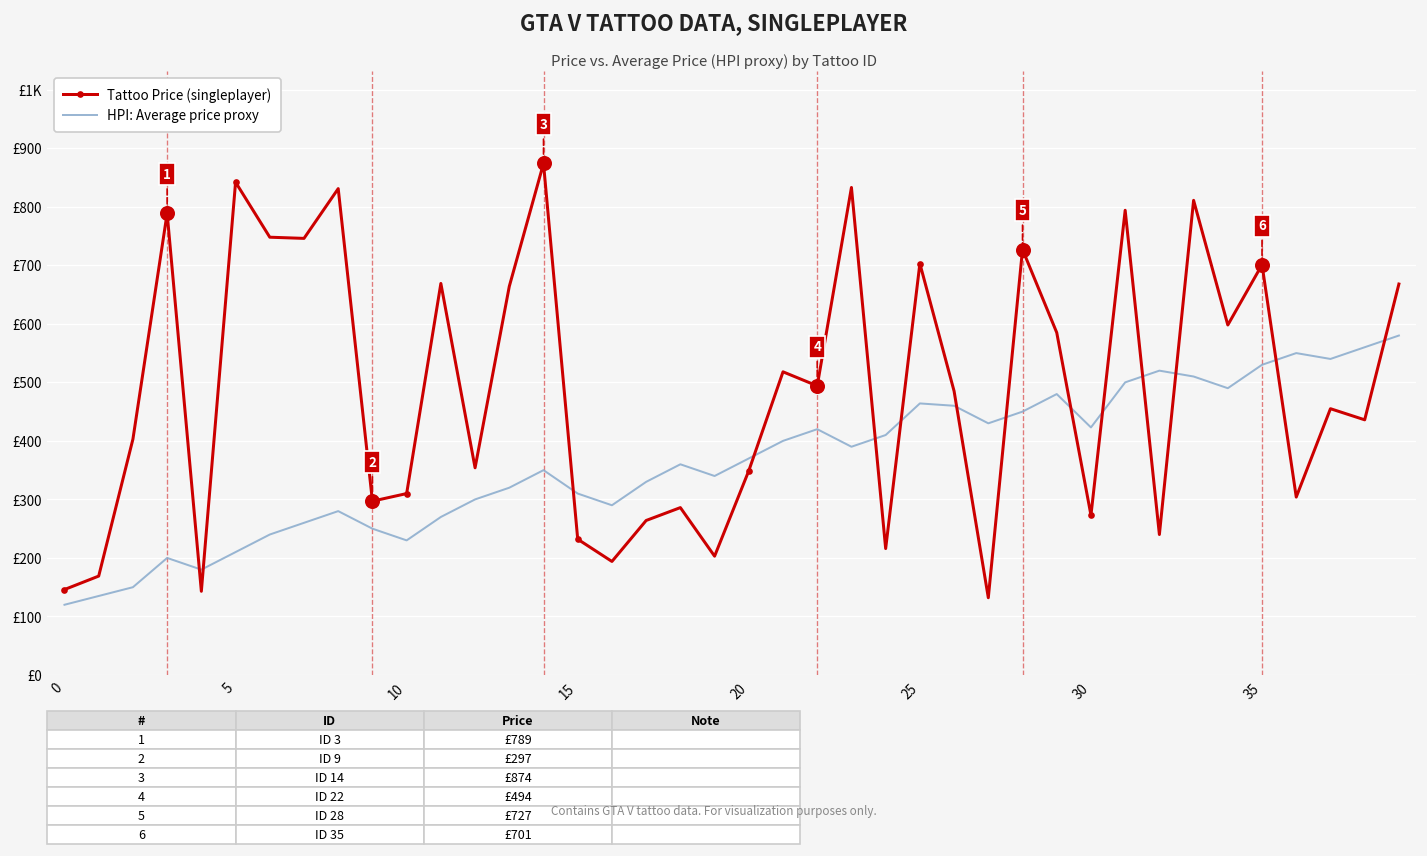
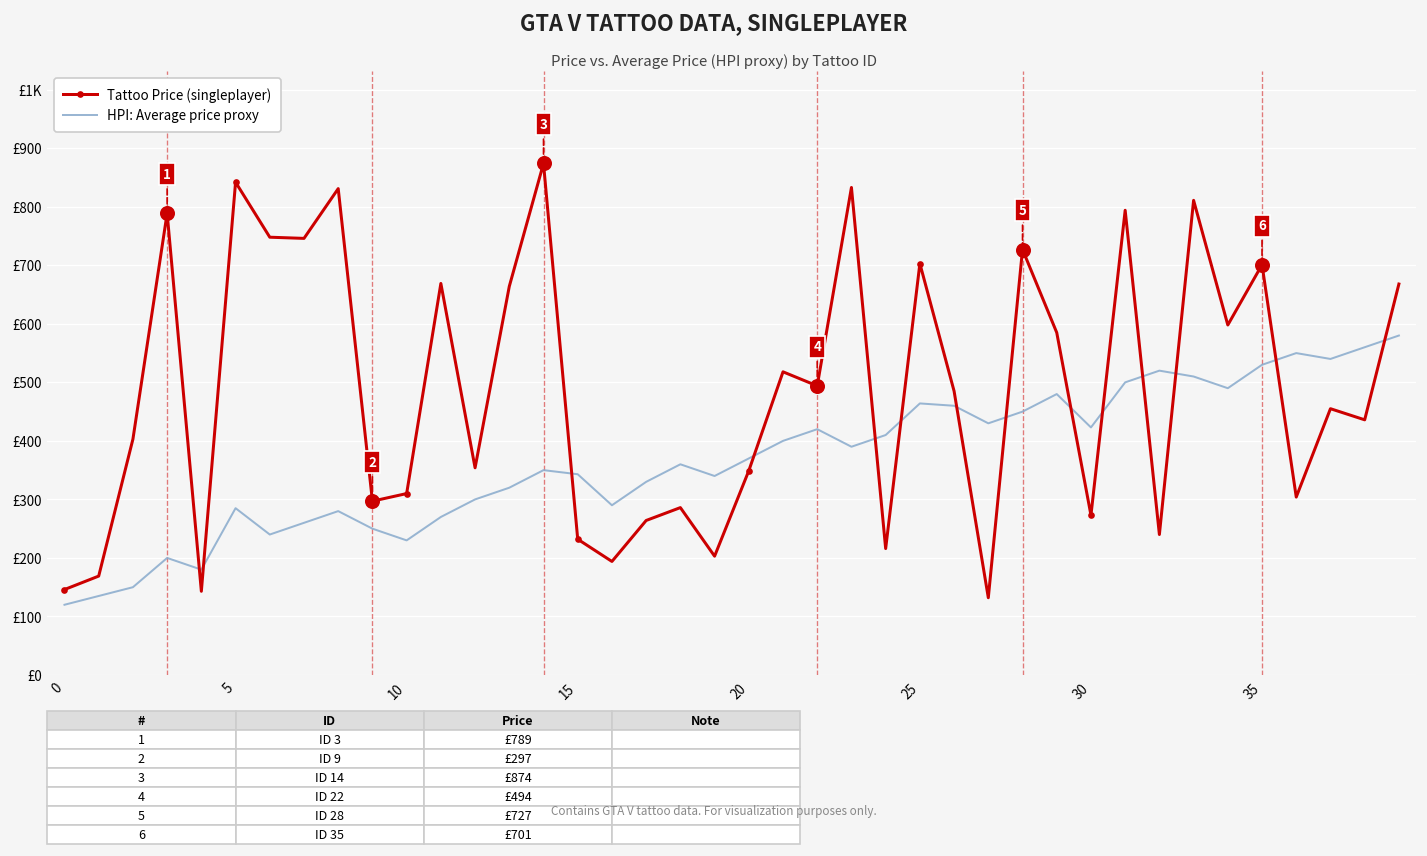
HPI: Average price proxy, 5: £210 -> £290
HPI: Average price proxy, 15: £310 -> £340
